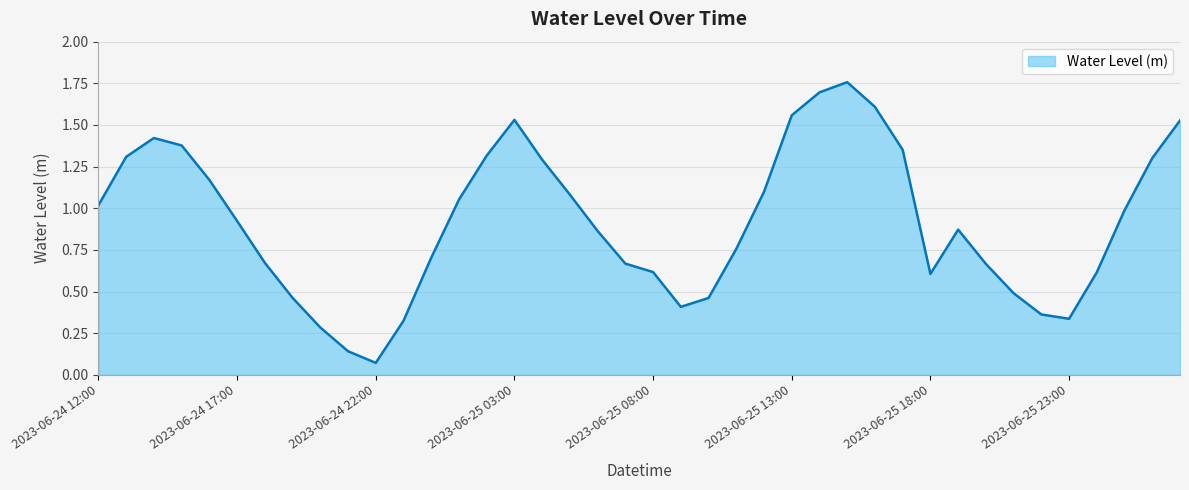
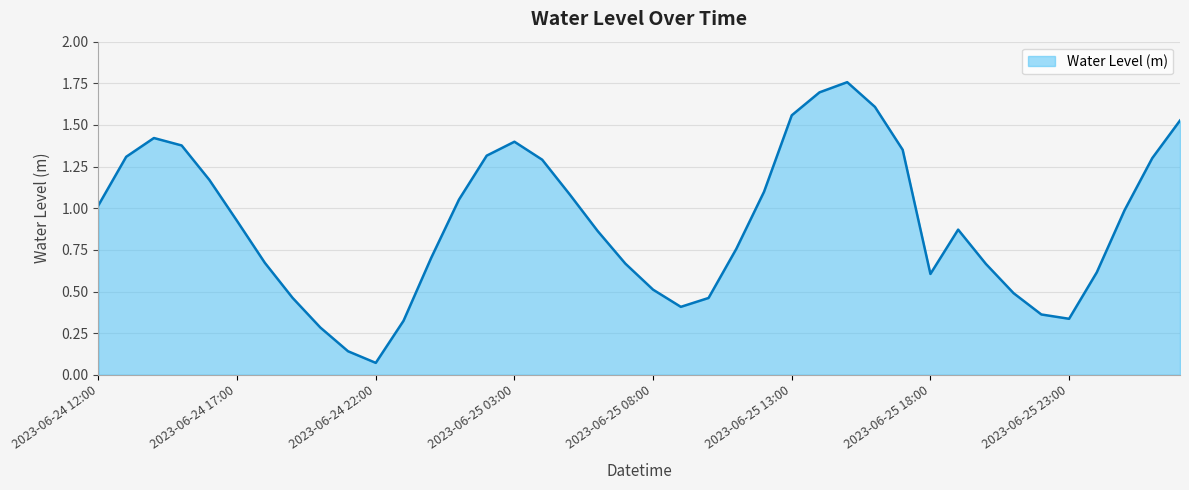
2023-06-25 03:00: 1.53 -> 1.40
2023-06-25 08:00: 0.62 -> 0.51
